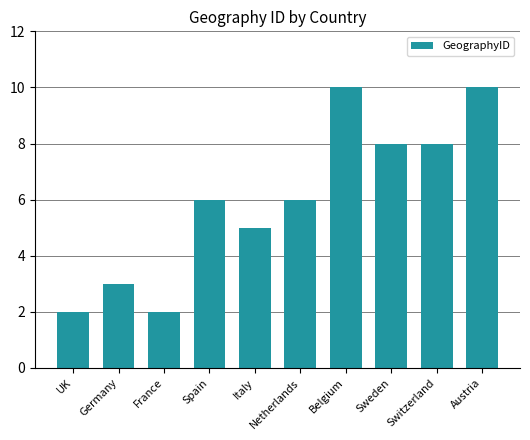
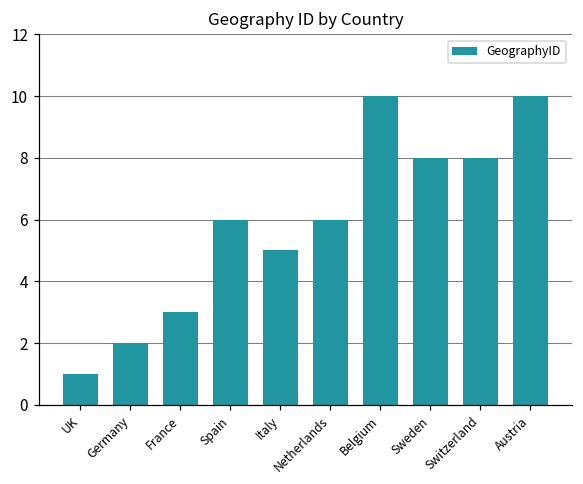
UK: 2 -> 1
Germany: 3 -> 2
France: 2 -> 3
